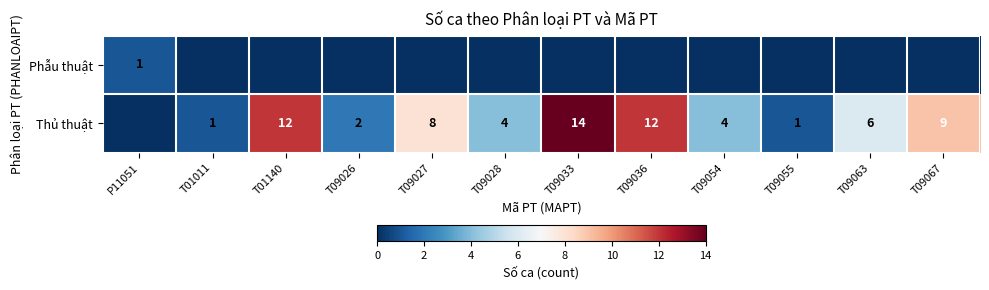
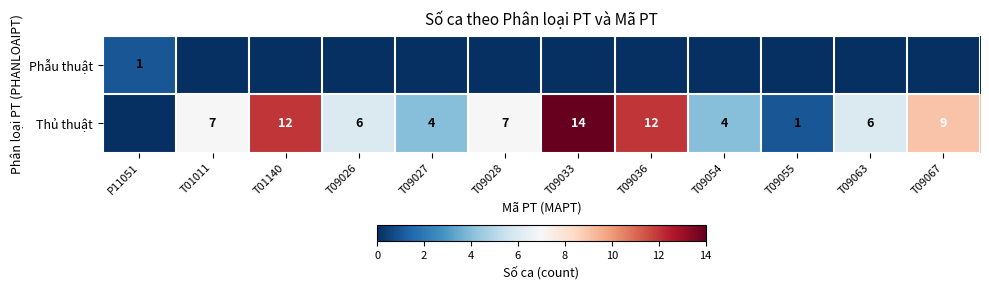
Thủ thuật, T01011: 1 -> 7
Thủ thuật, T09026: 2 -> 6
Thủ thuật, T09027: 8 -> 4
Thủ thuật, T09028: 4 -> 7
